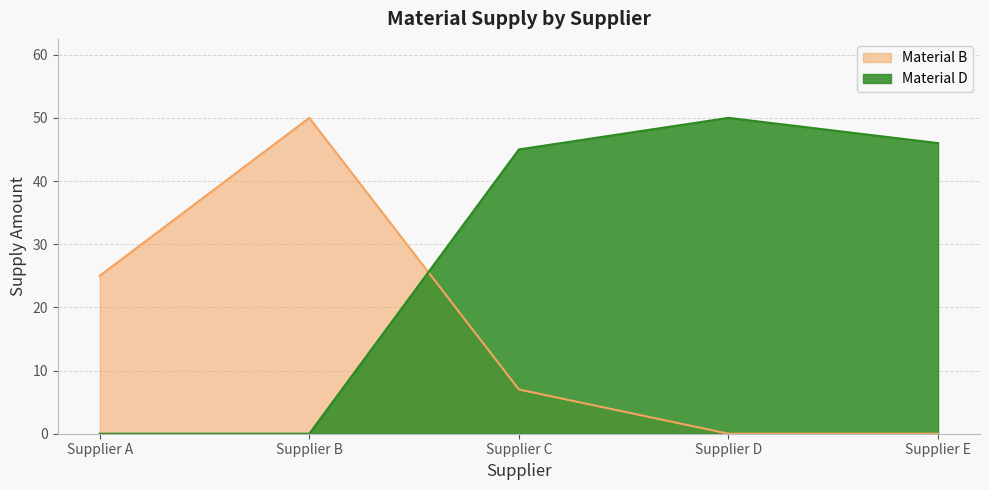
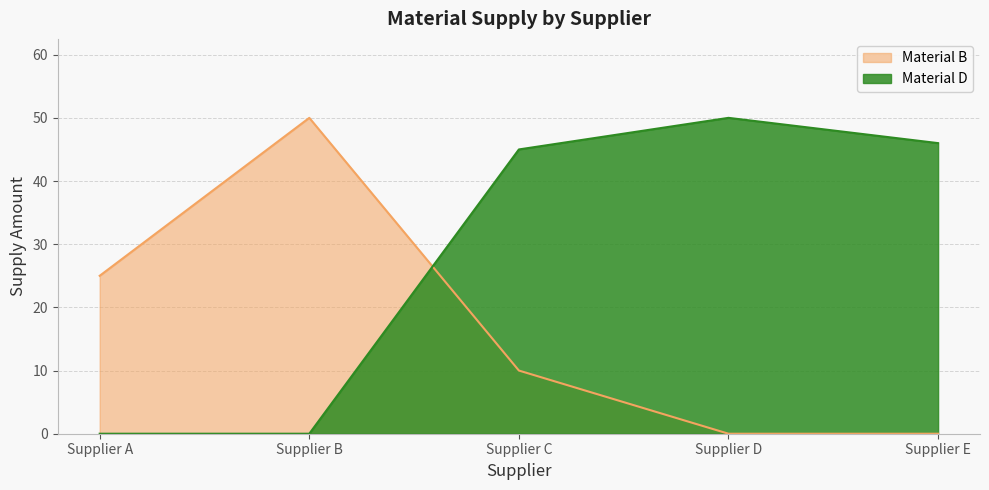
Material B, Supplier C: 7 -> 10
